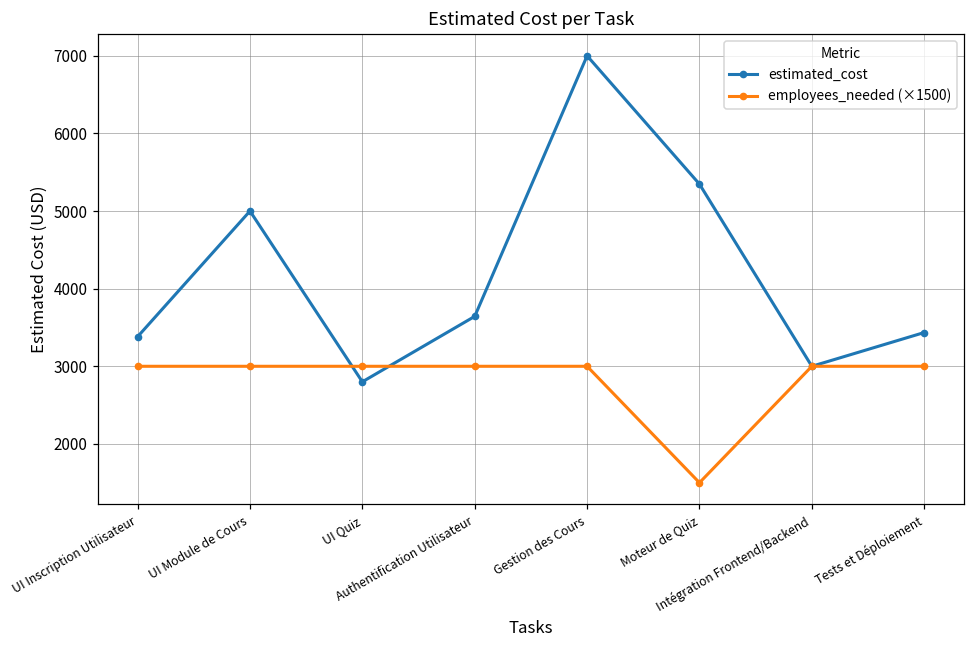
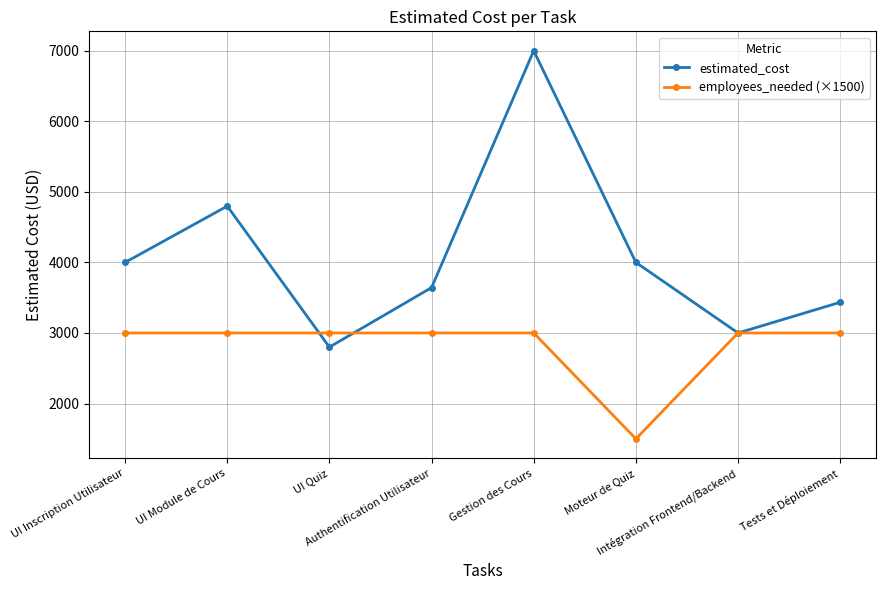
estimated_cost, UI Inscription Utilisateur: 3400 -> 4000
estimated_cost, UI Module de Cours: 5000 -> 4800
estimated_cost, Moteur de Quiz: 5300 -> 4000
